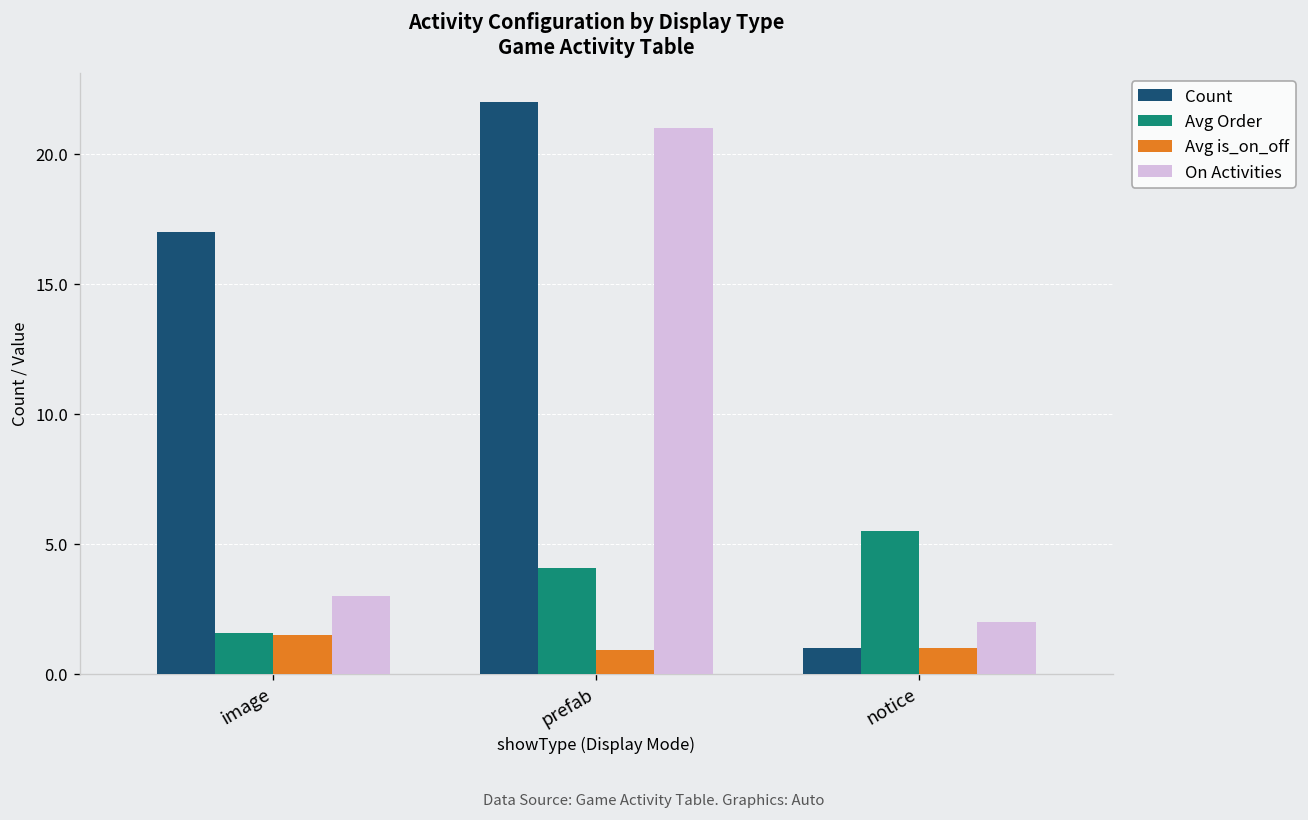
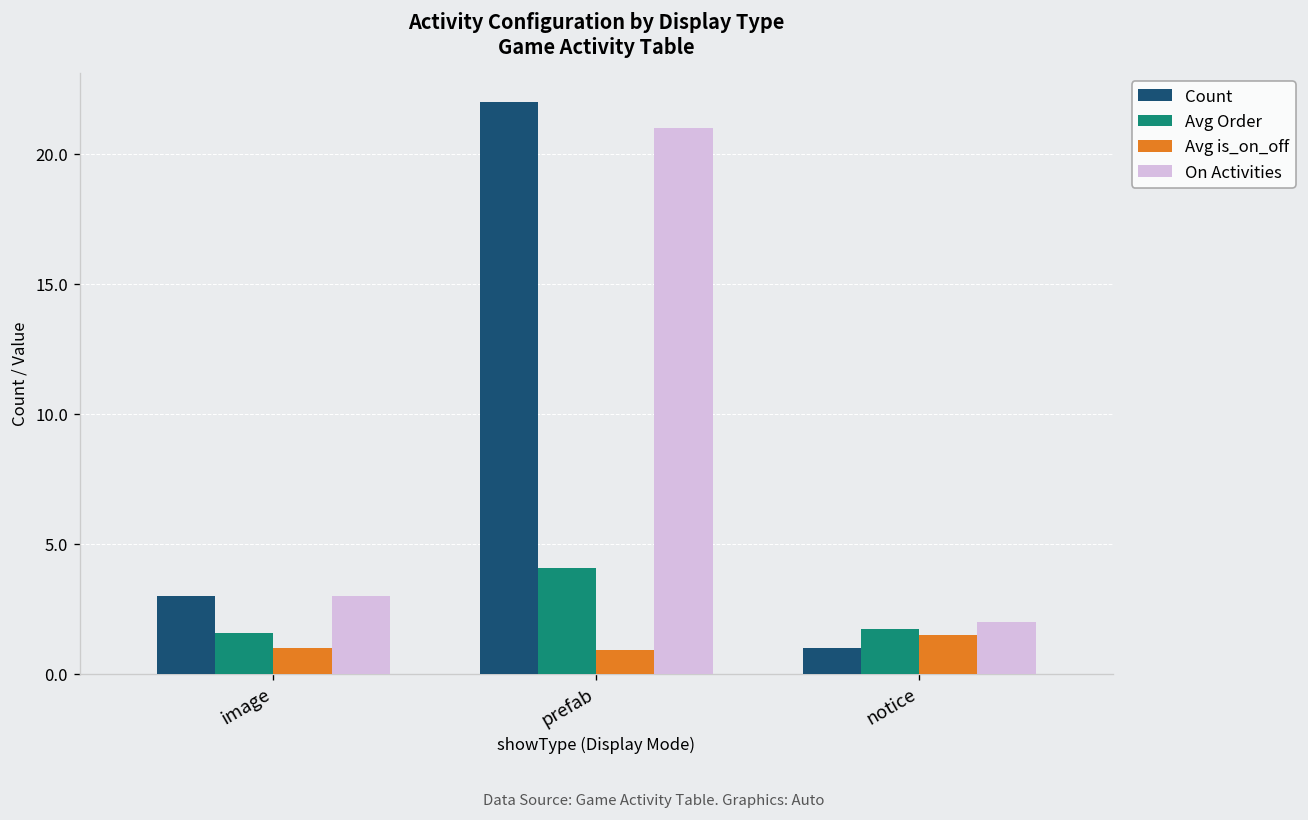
Count, image: 17 -> 3
Avg is_on_off, image: 1.5 -> 1.0
Avg Order, notice: 5.5 -> 1.7
Avg is_on_off, notice: 1.0 -> 1.5
